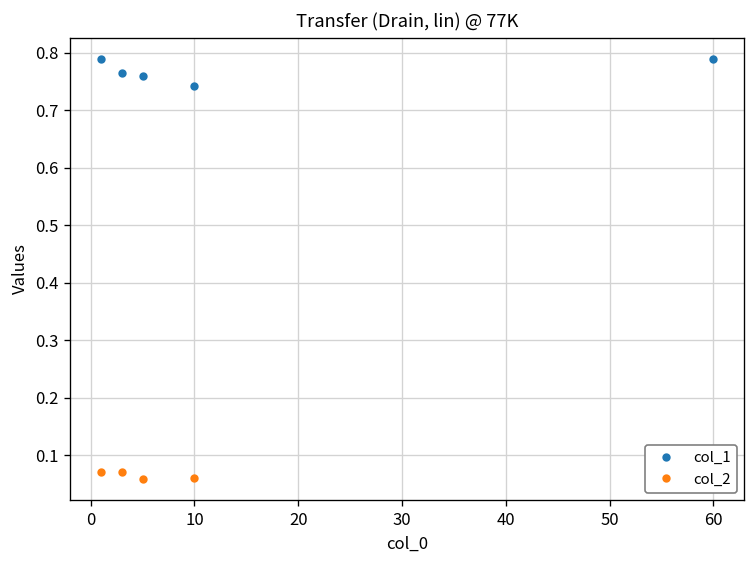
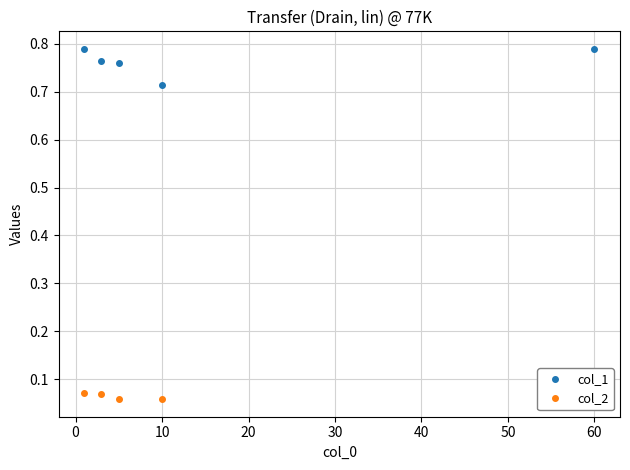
col_1, 10: 0.74 -> 0.71
